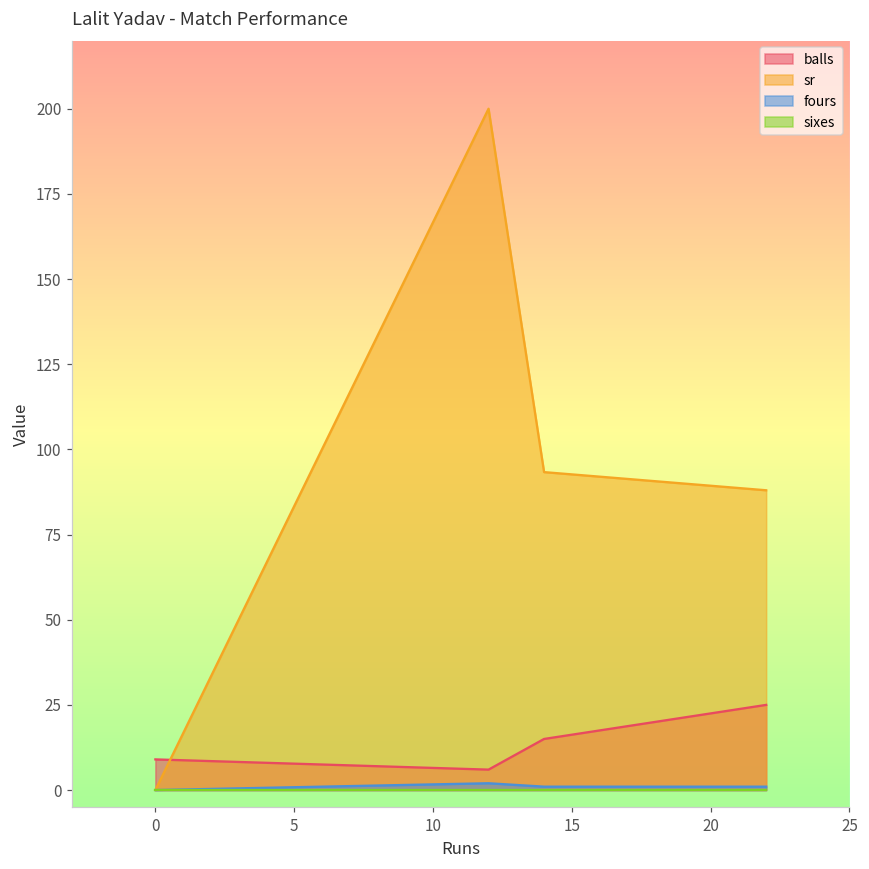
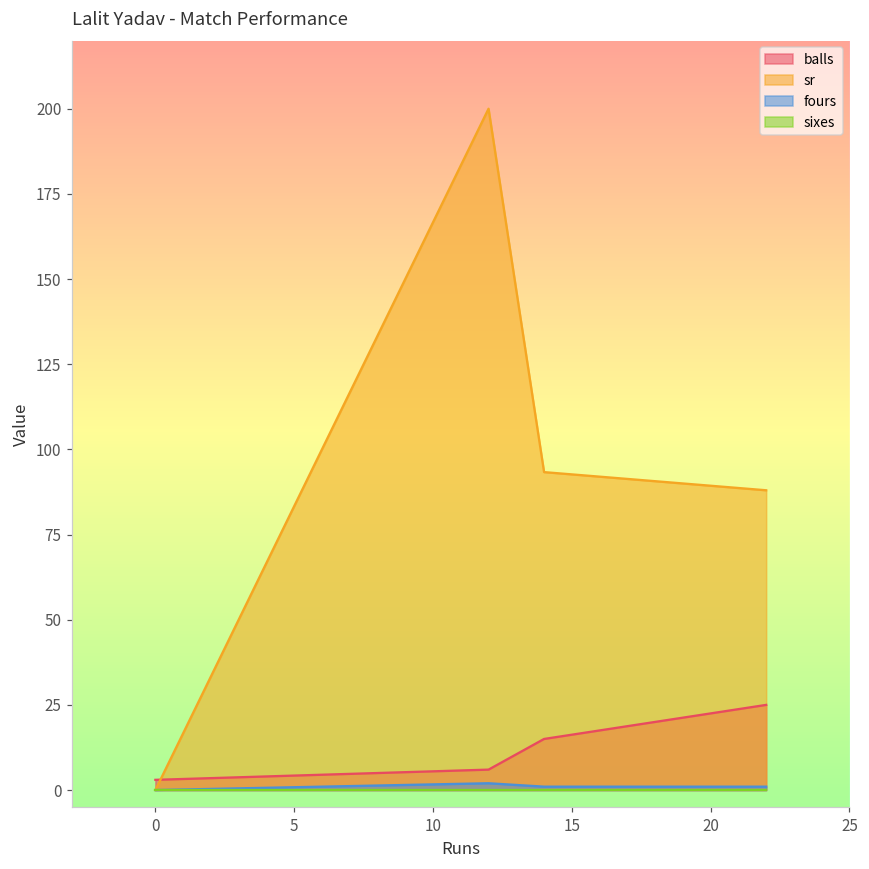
balls, 0: 9 -> 3
